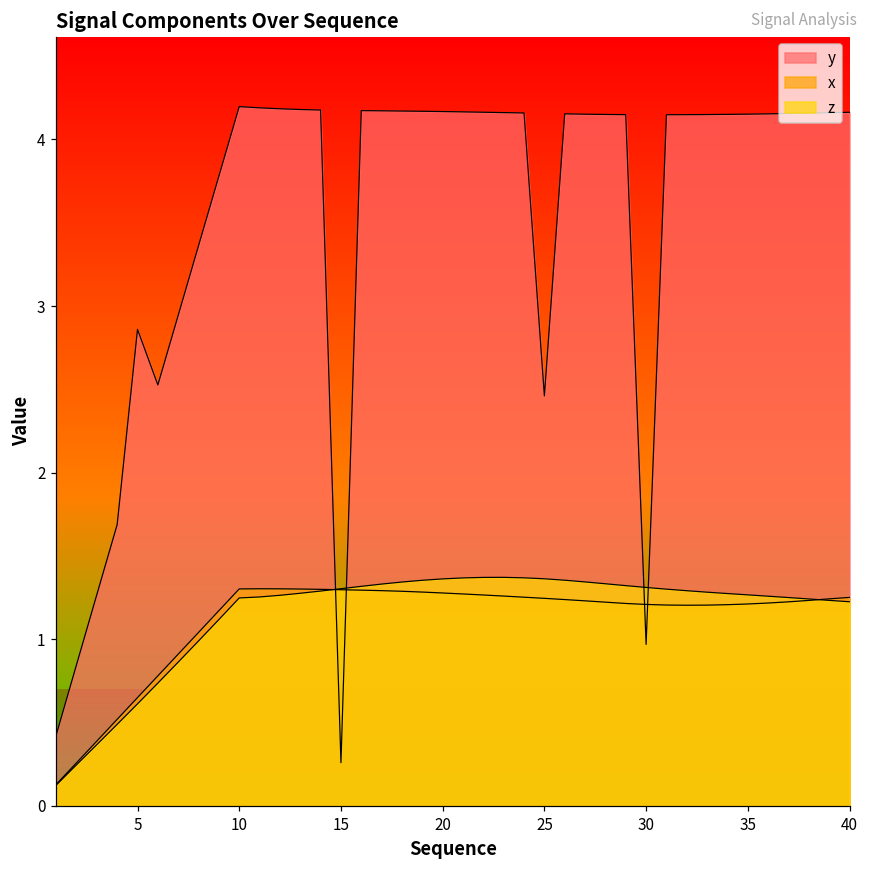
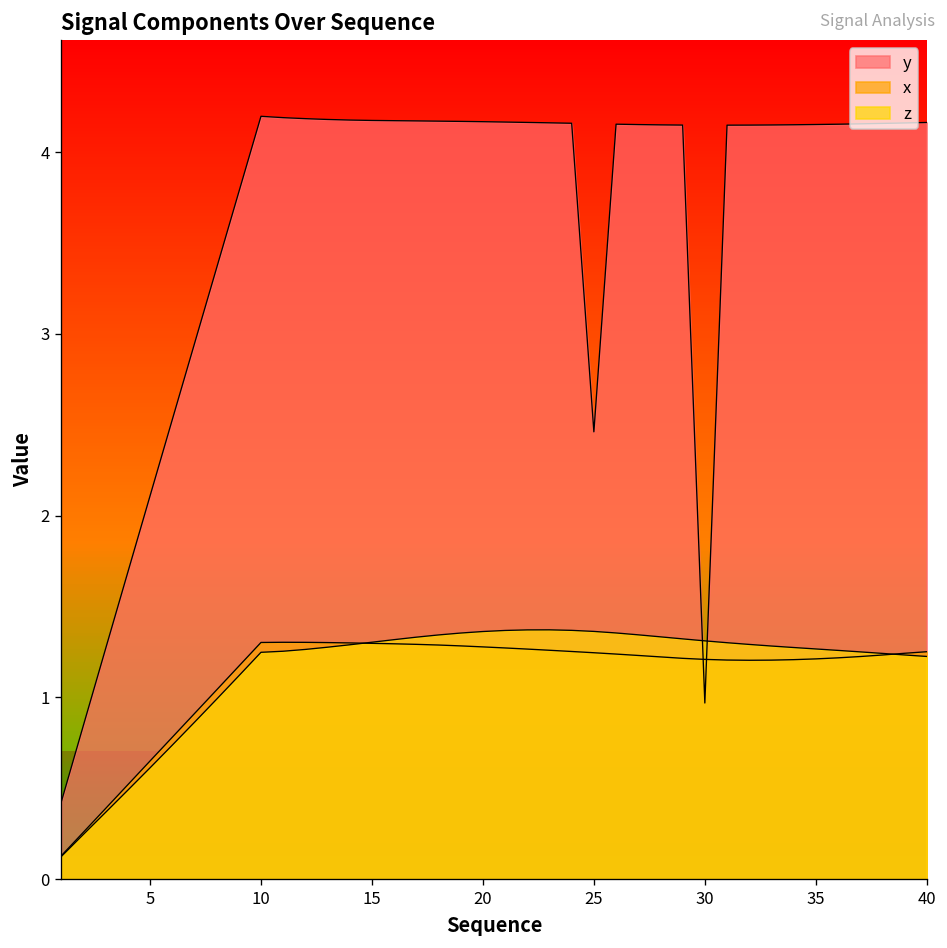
y, 5: 2.86 -> 2.11
y, 15: 0.26 -> 4.17
